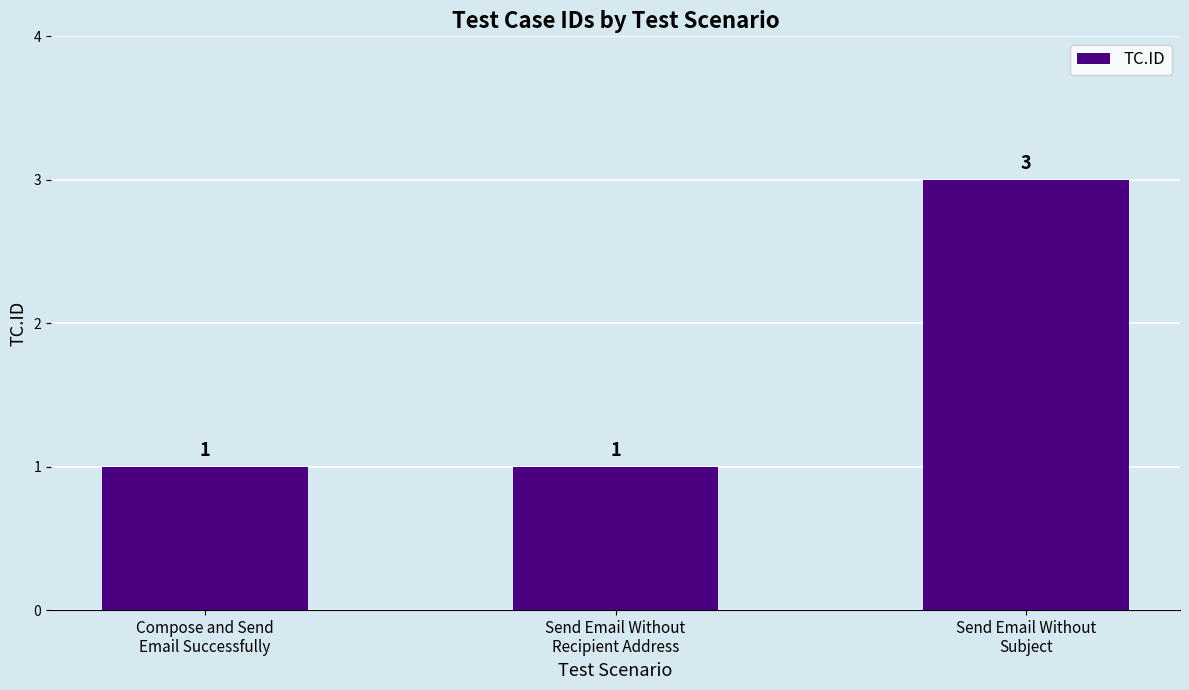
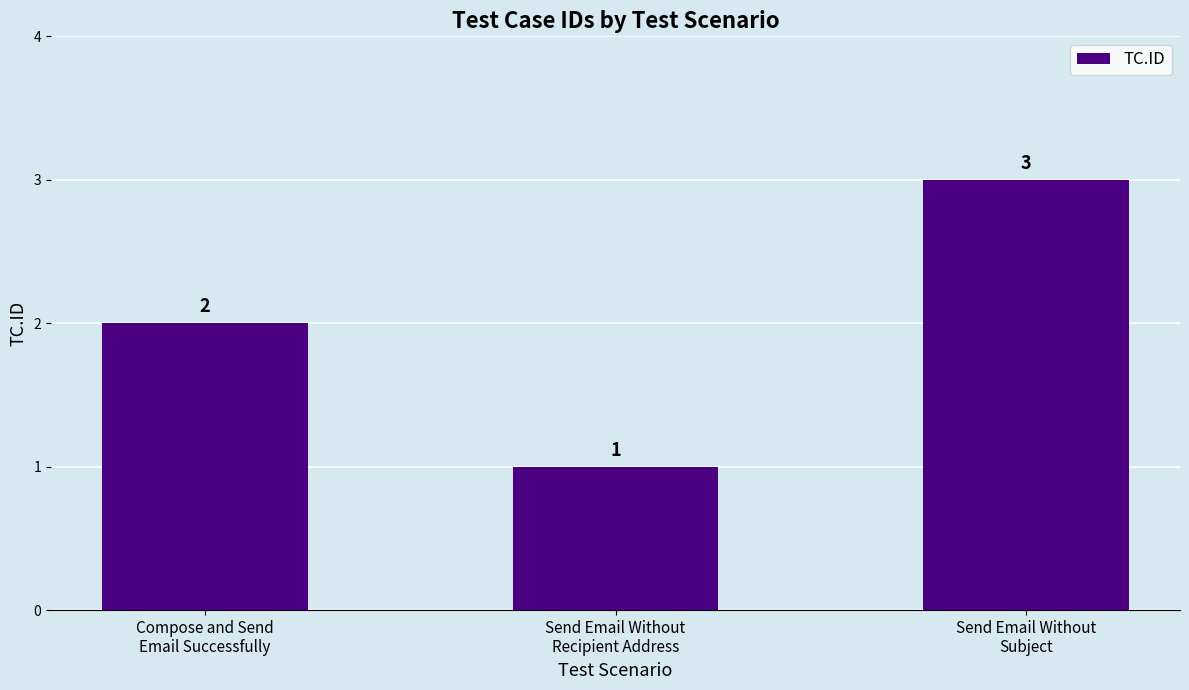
Compose and Send Email Successfully: 1 -> 2
